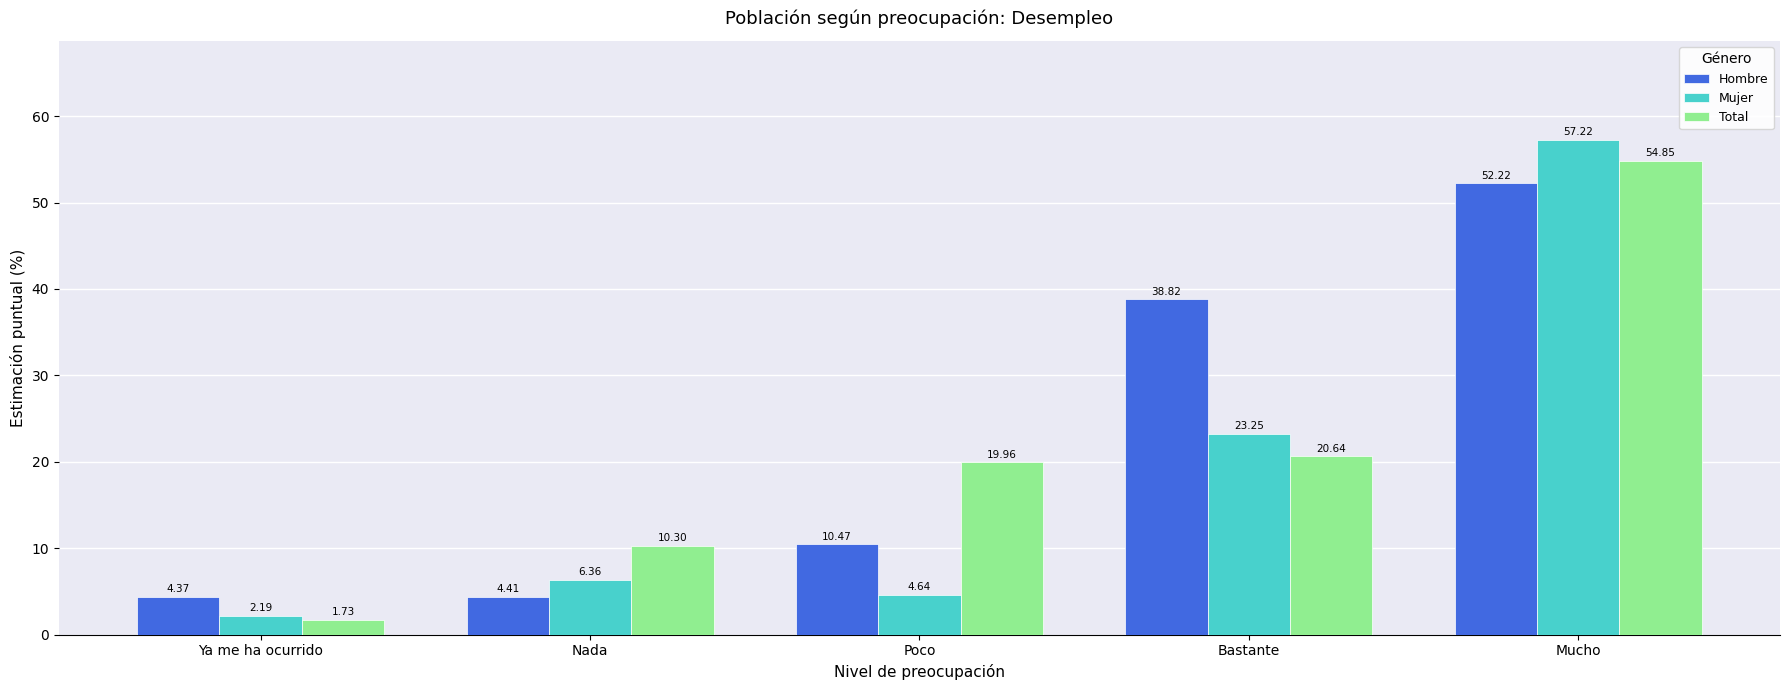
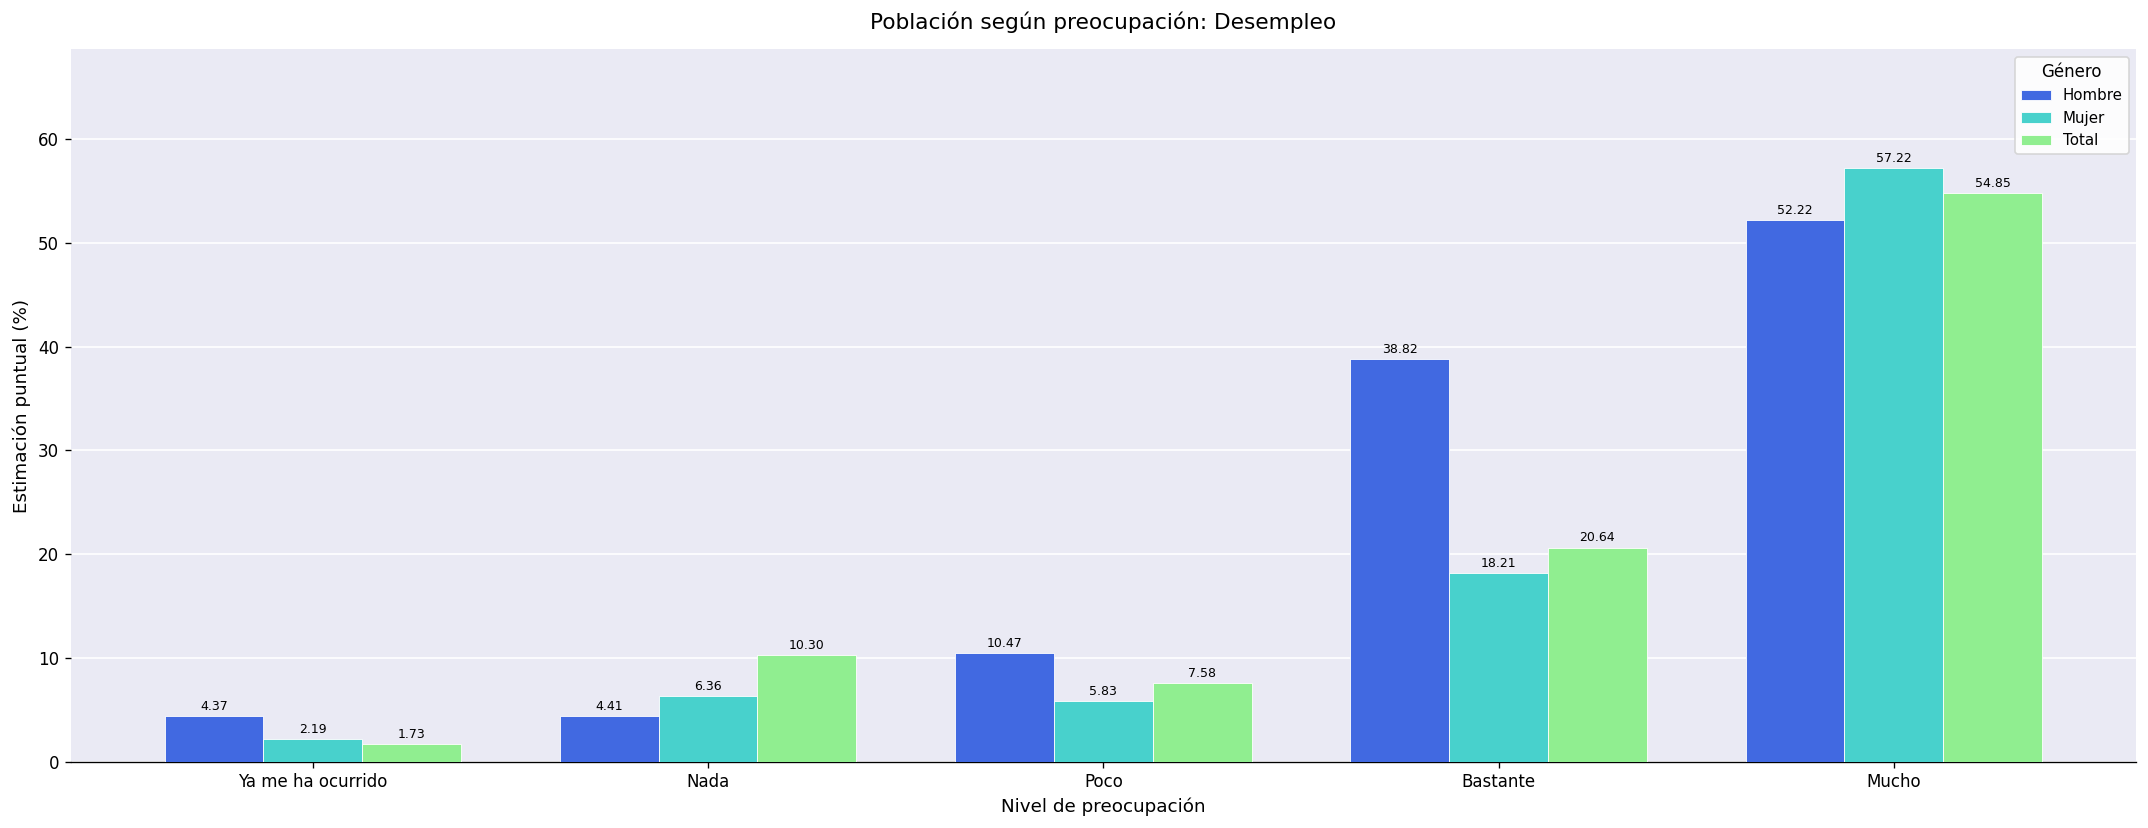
Mujer, Poco: 4.64 -> 5.83
Total, Poco: 19.96 -> 7.58
Mujer, Bastante: 23.25 -> 18.21
